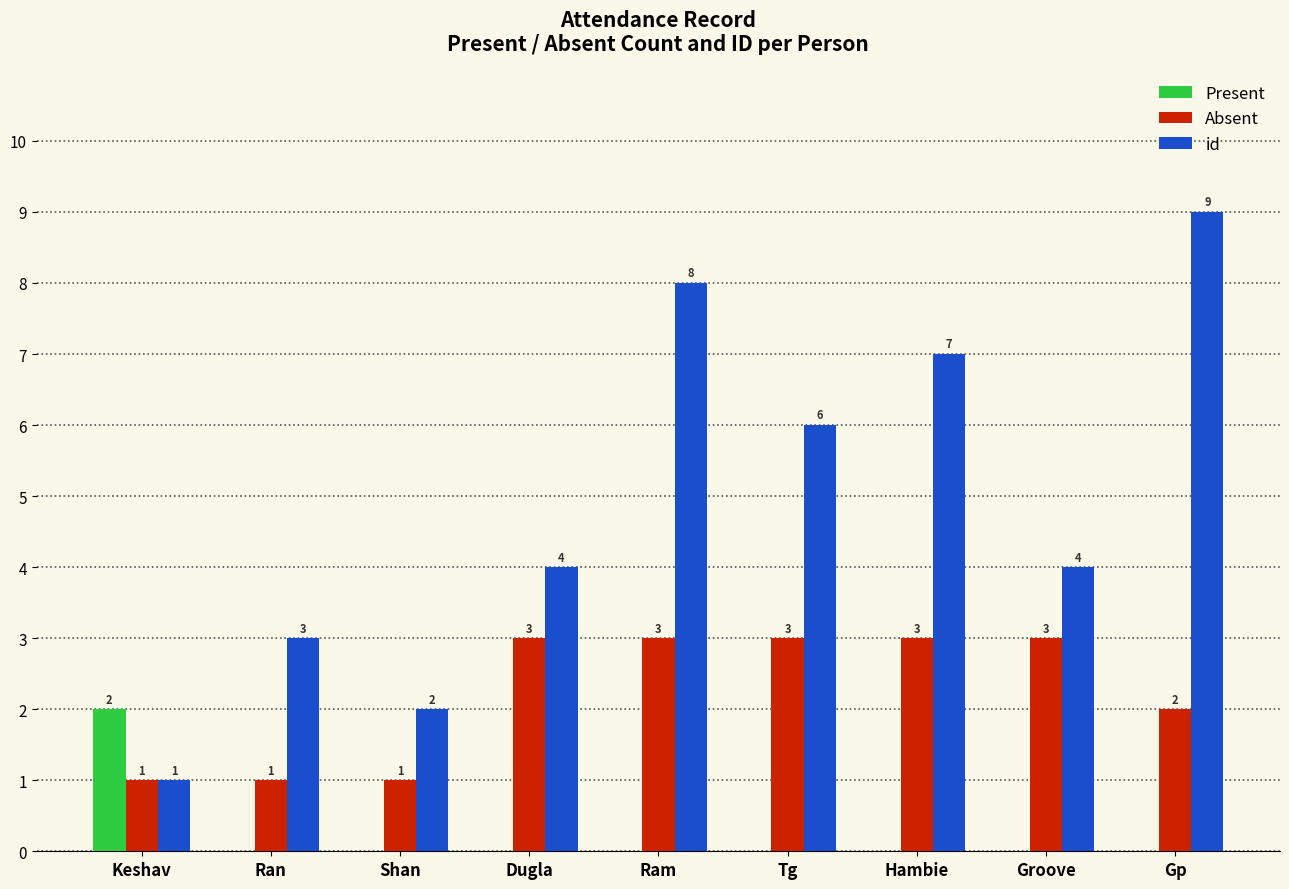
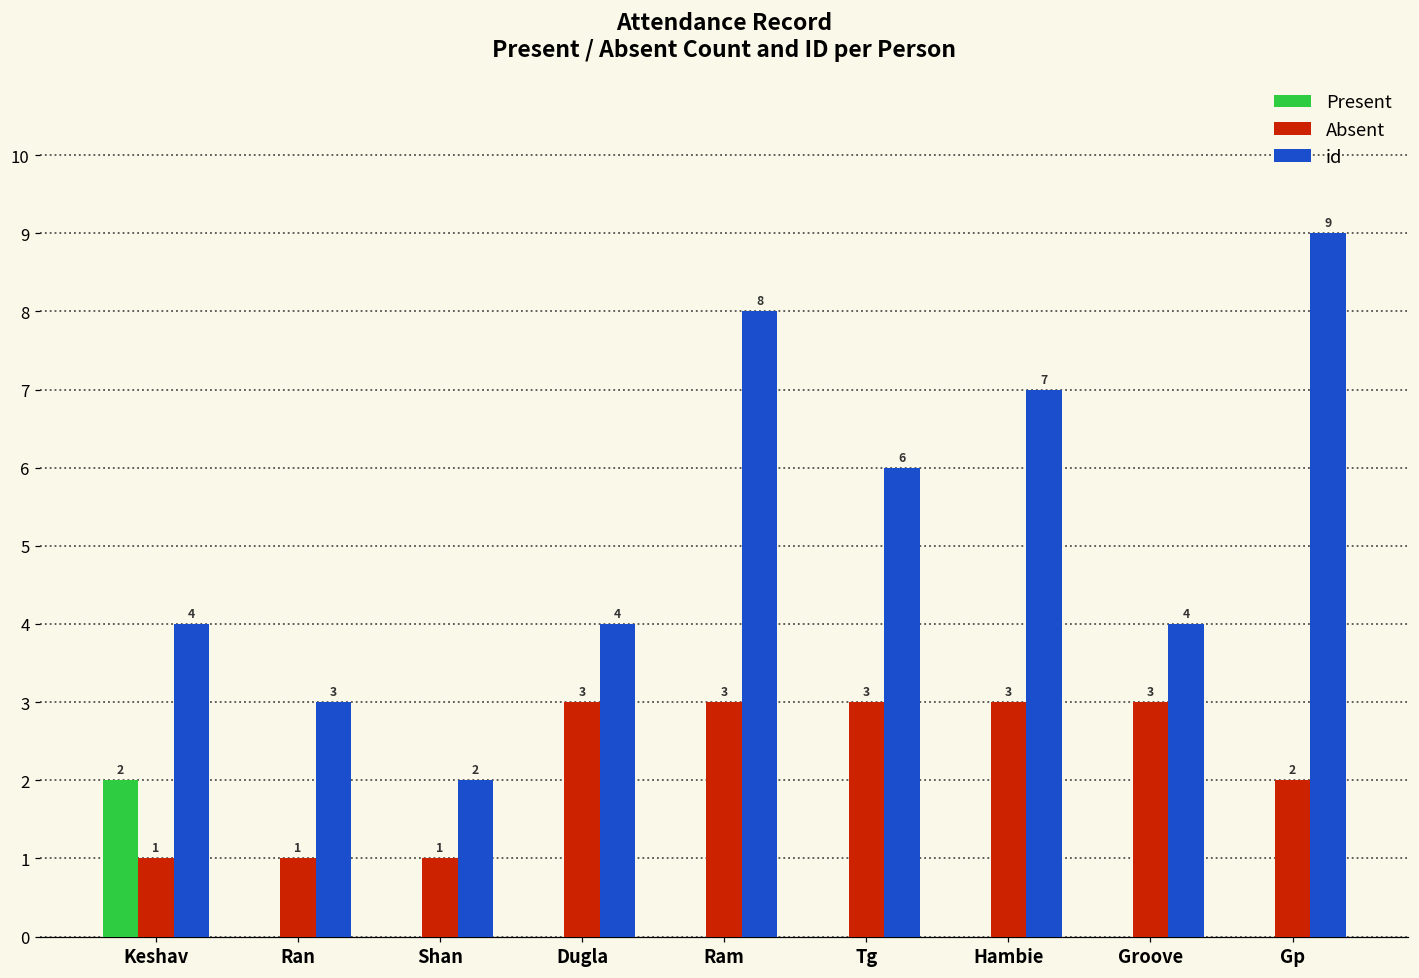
id, Keshav: 1 -> 4
